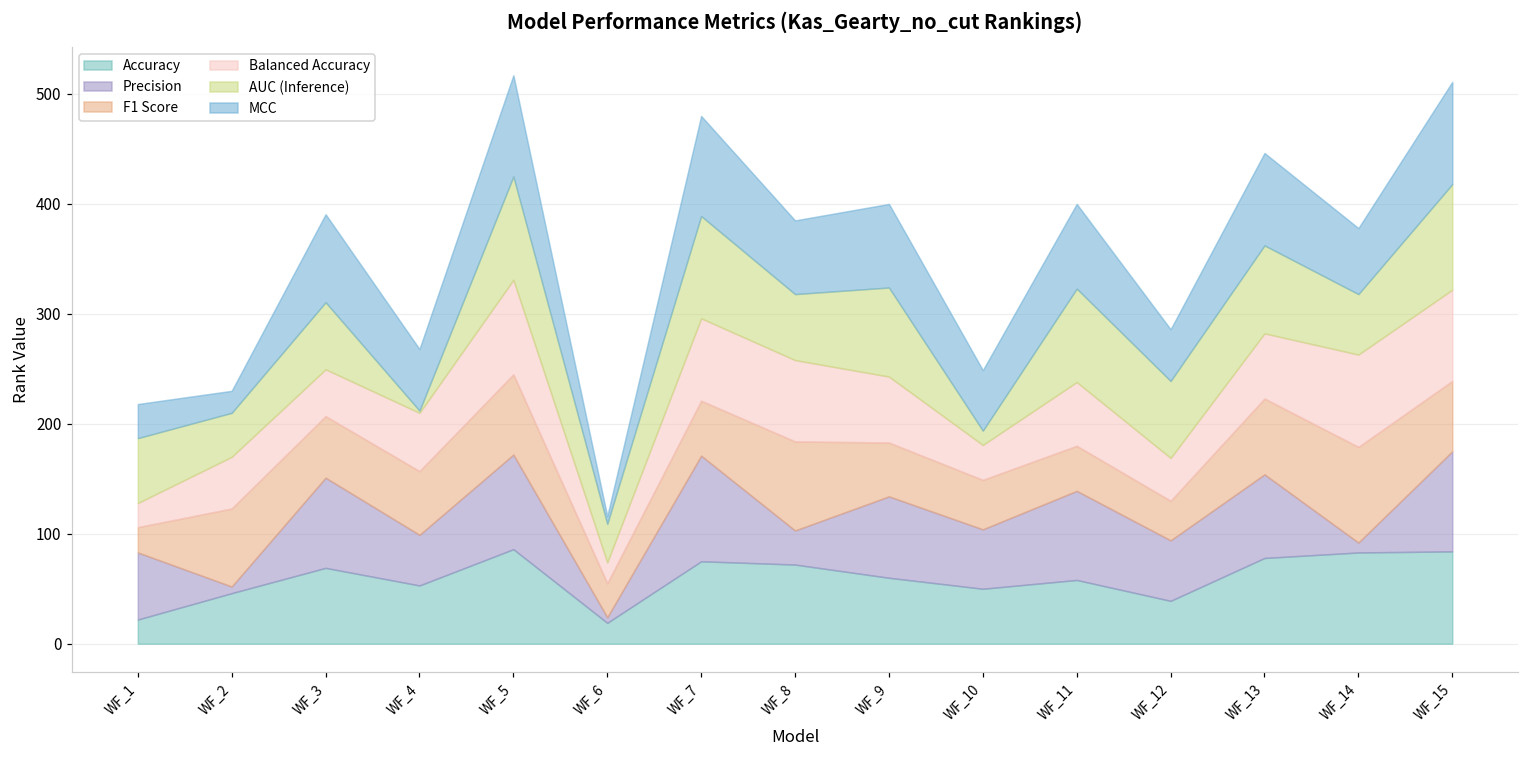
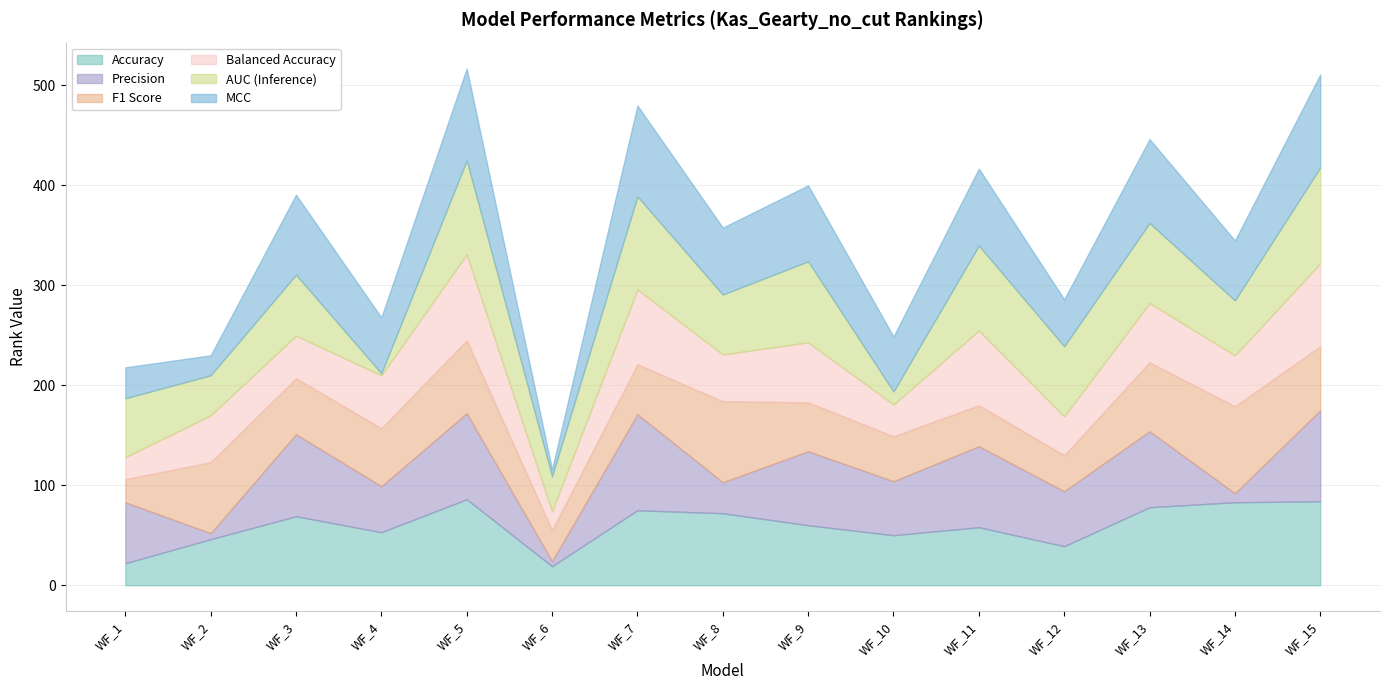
Balanced Accuracy, WF_8: 70 -> 50
Balanced Accuracy, WF_11: 60 -> 70
Balanced Accuracy, WF_14: 80 -> 50
